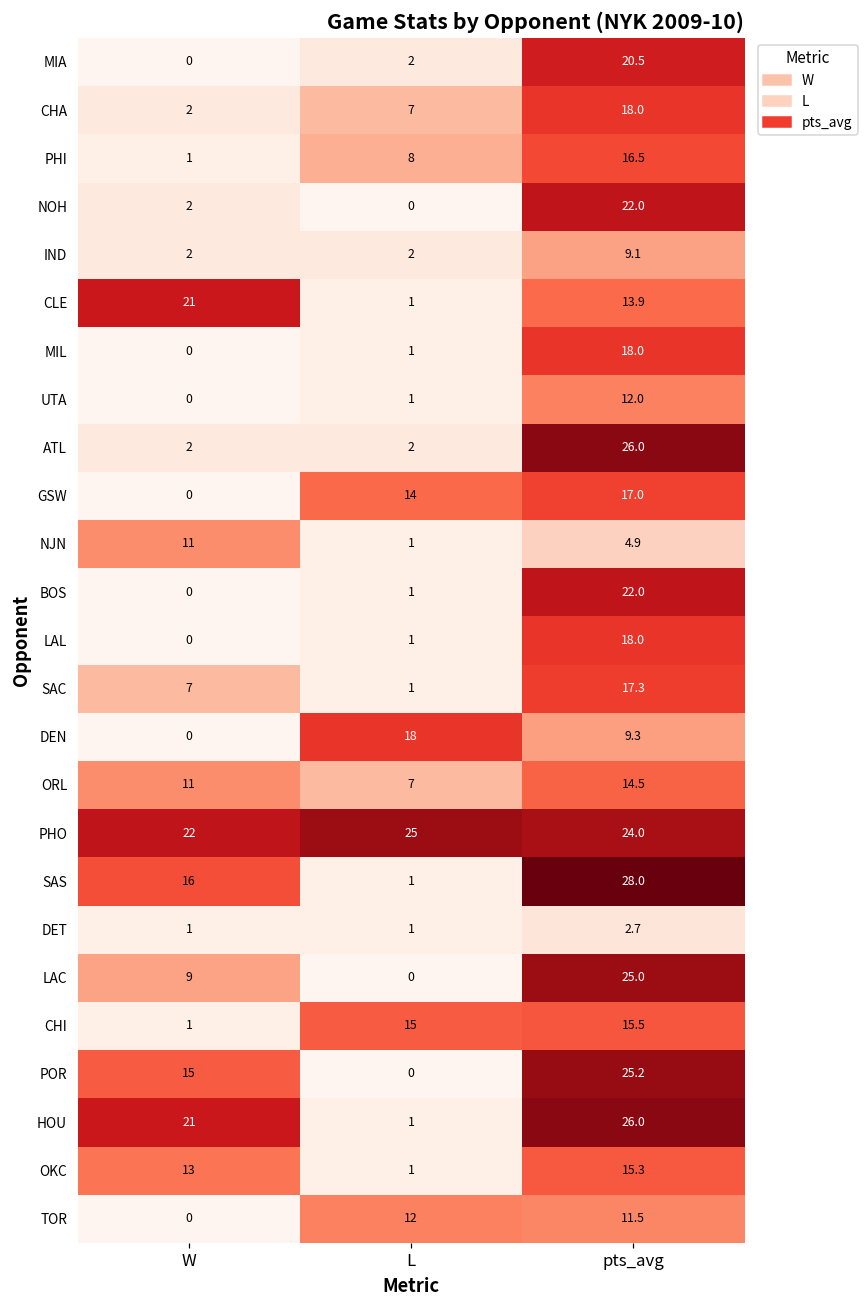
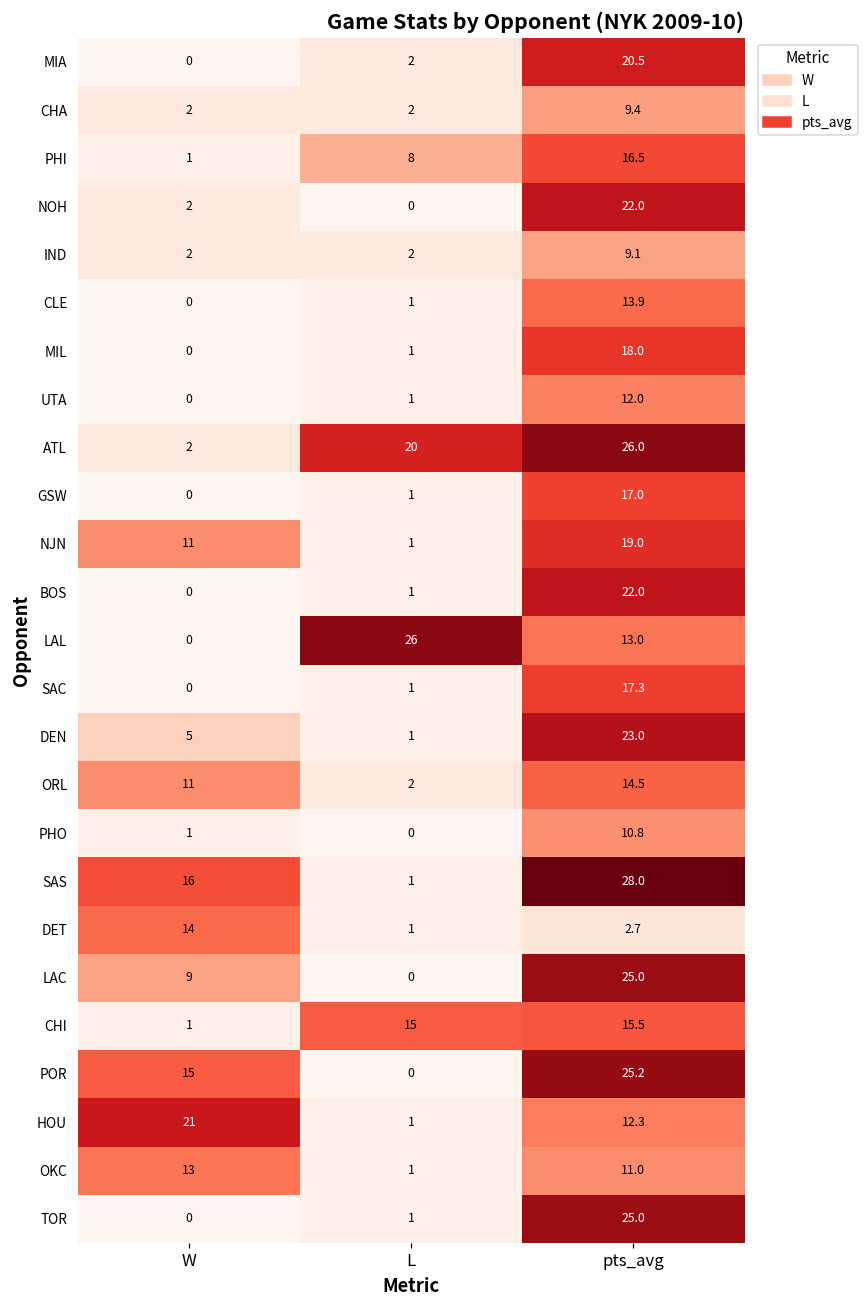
CHA, L: 7 -> 2
CHA, pts_avg: 18.0 -> 9.4
CLE, W: 21 -> 0
ATL, L: 2 -> 20
GSW, L: 14 -> 1
NJN, pts_avg: 4.9 -> 19.0
LAL, L: 1 -> 26
LAL, pts_avg: 18.0 -> 13.0
SAC, W: 7 -> 0
DEN, W: 0 -> 5
DEN, L: 18 -> 1
DEN, pts_avg: 9.3 -> 23.0
ORL, L: 7 -> 2
PHO, W: 22 -> 1
PHO, L: 25 -> 0
PHO, pts_avg: 24.0 -> 10.8
DET, W: 1 -> 14
HOU, pts_avg: 26.0 -> 12.3
OKC, pts_avg: 15.3 -> 11.0
TOR, L: 12 -> 1
TOR, pts_avg: 11.5 -> 25.0
